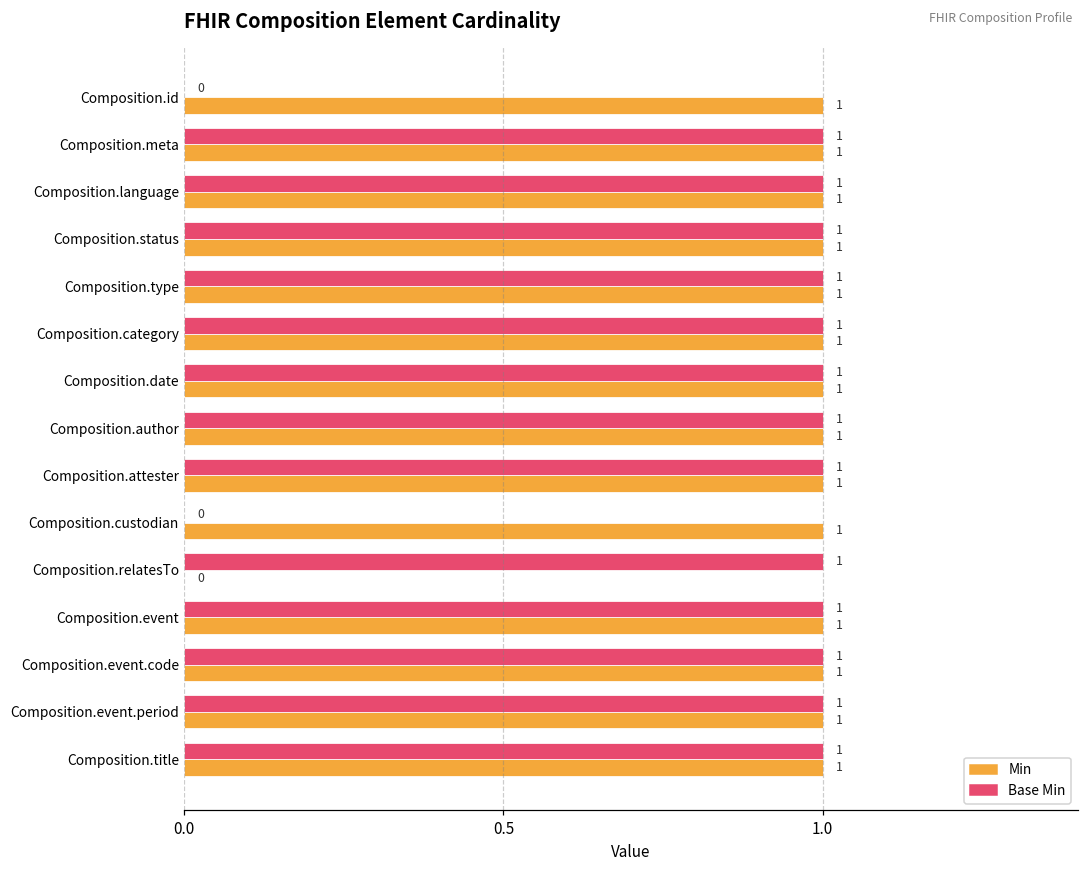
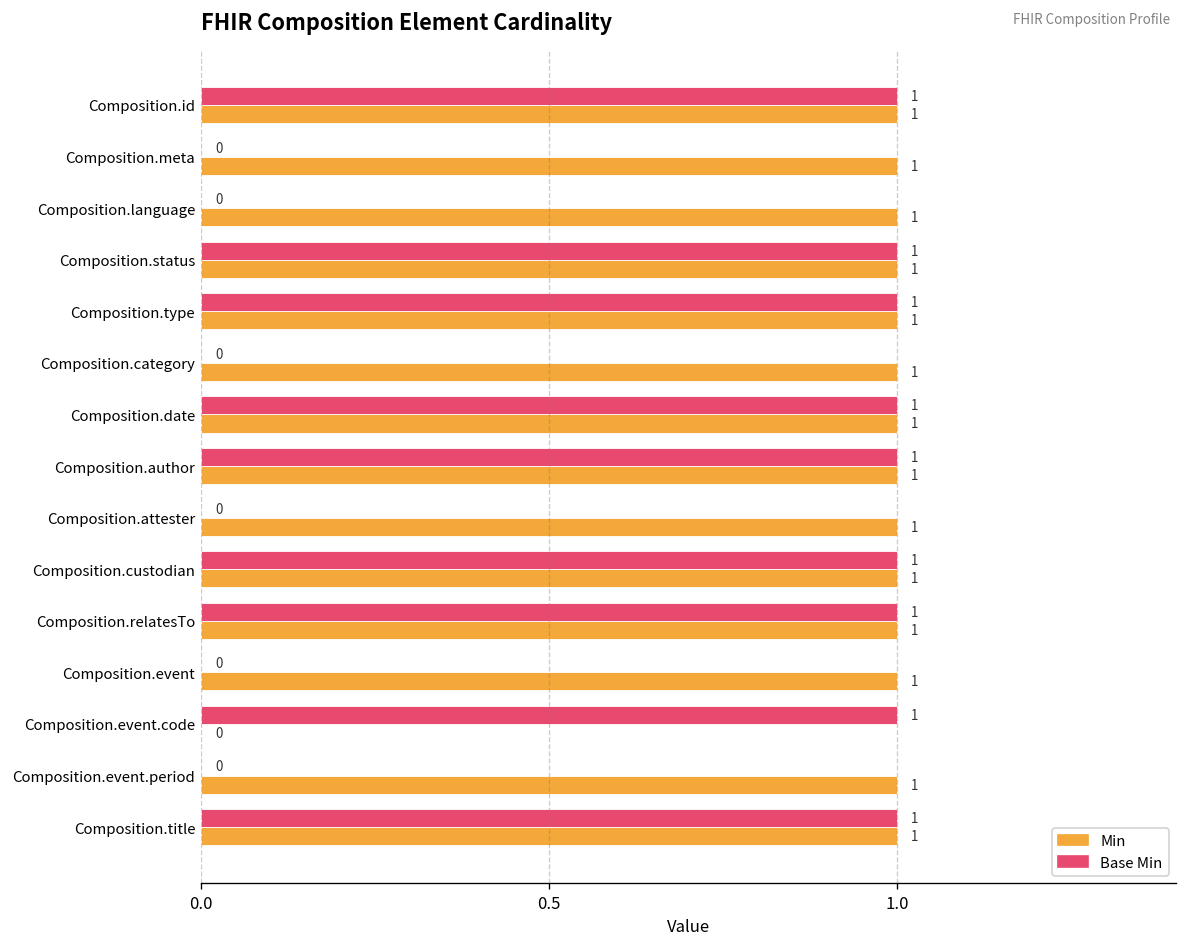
Base Min, Composition.id: 0 -> 1
Base Min, Composition.meta: 1 -> 0
Base Min, Composition.language: 1 -> 0
Base Min, Composition.category: 1 -> 0
Base Min, Composition.attester: 1 -> 0
Base Min, Composition.custodian: 0 -> 1
Min, Composition.relatesTo: 0 -> 1
Base Min, Composition.event: 1 -> 0
Min, Composition.event.code: 1 -> 0
Base Min, Composition.event.period: 1 -> 0
